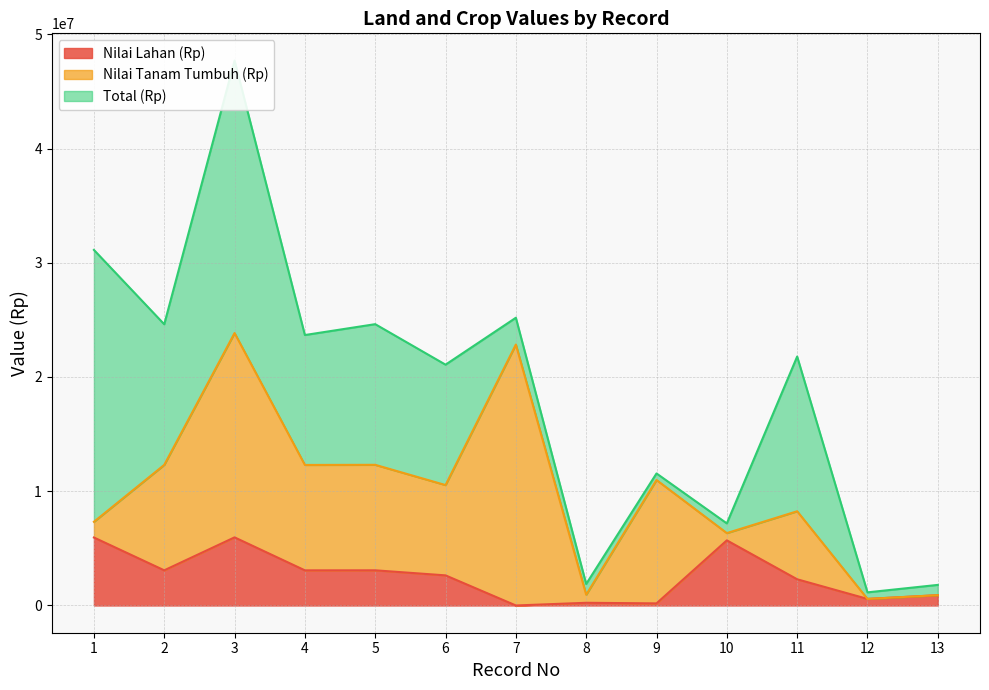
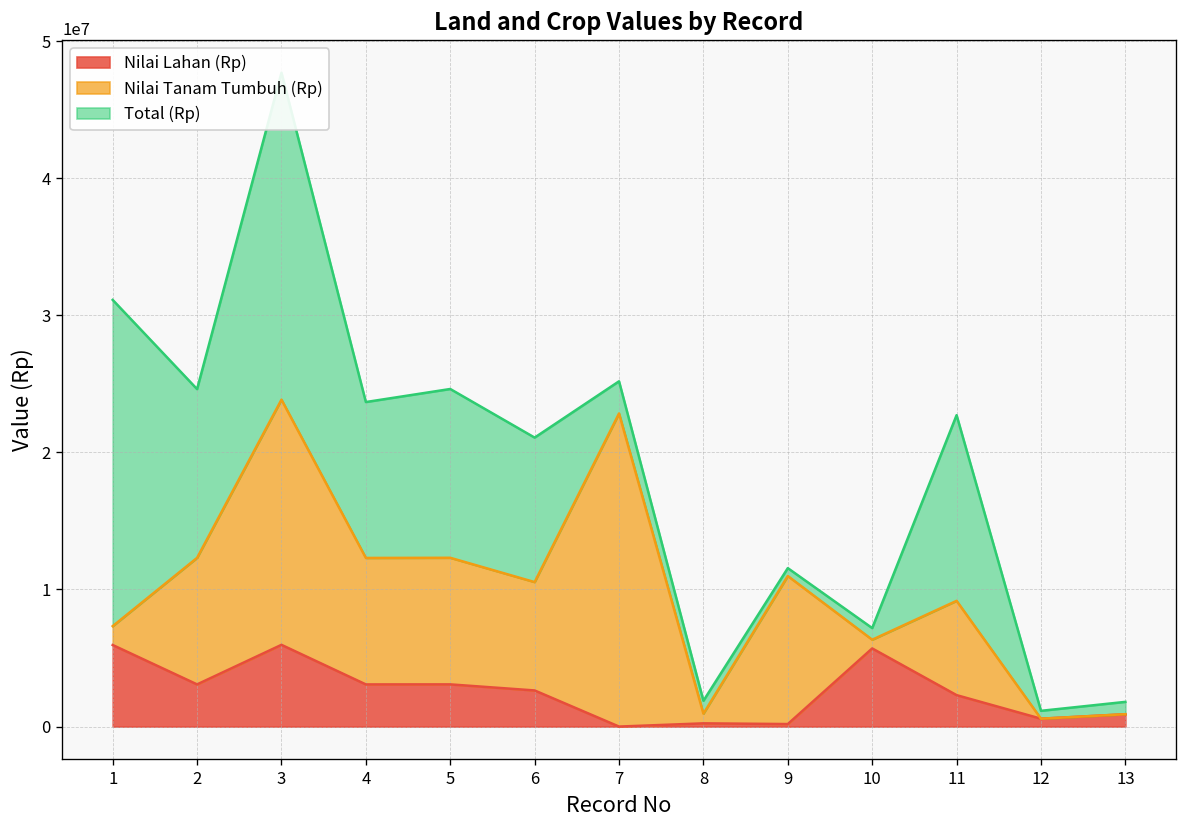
Nilai Tanam Tumbuh (Rp), 11: 6000000 -> 6900000
